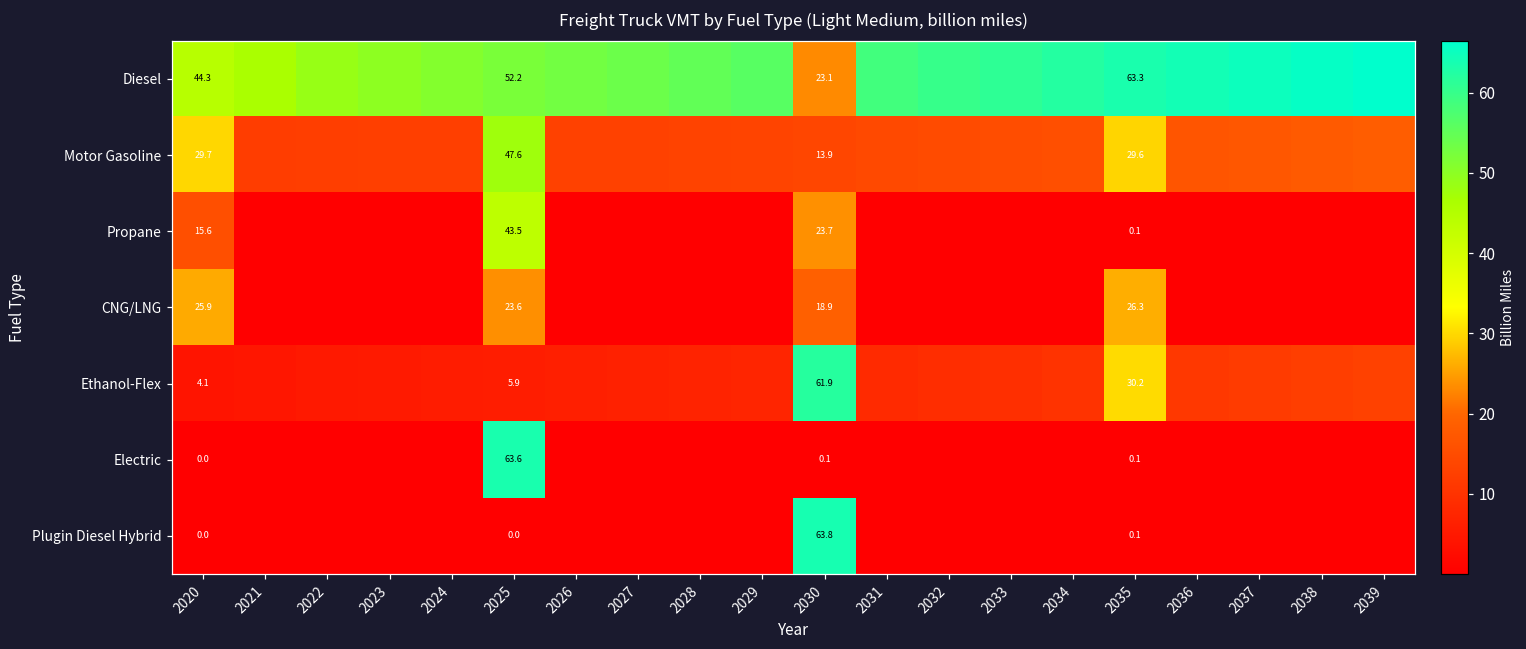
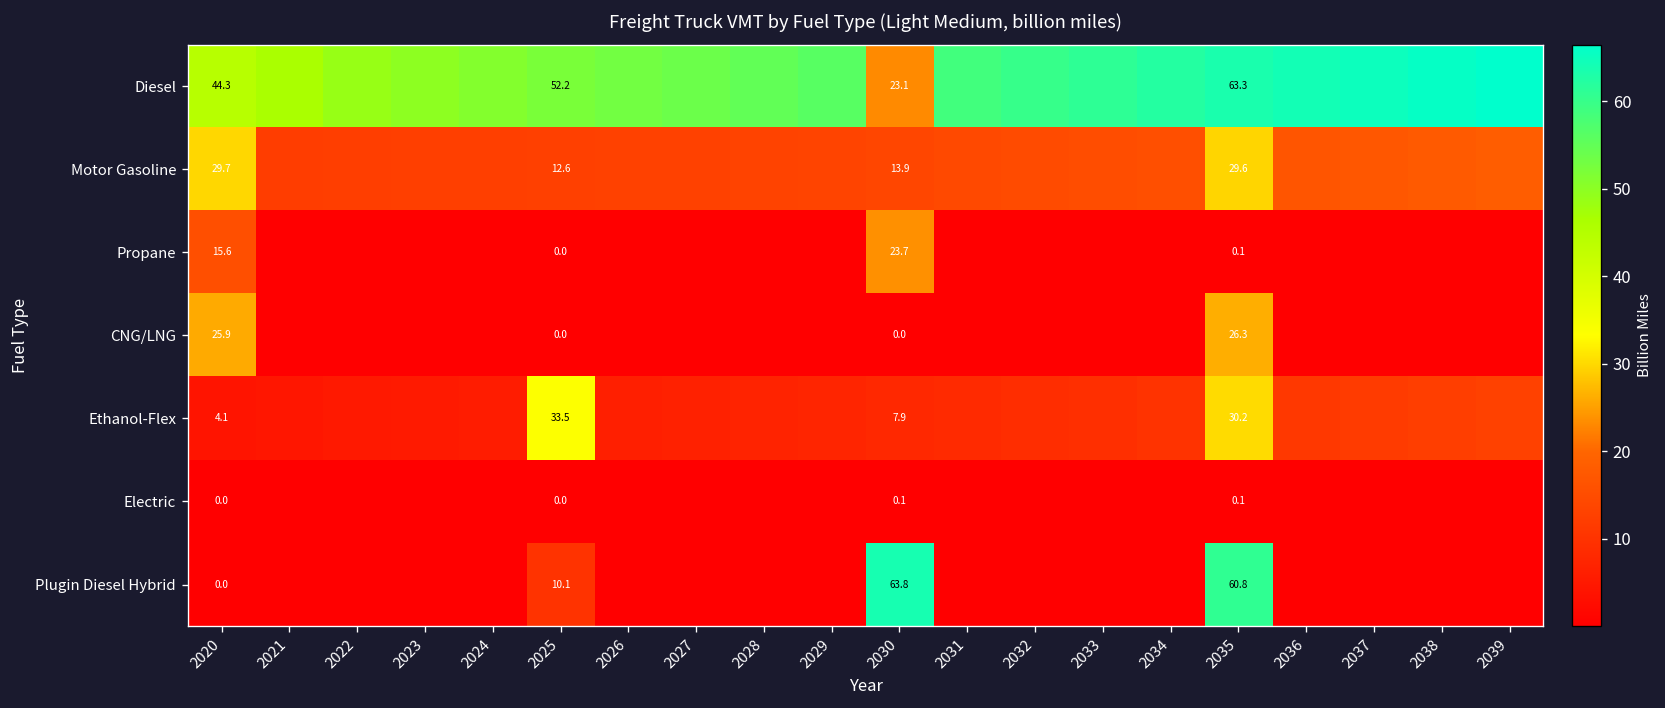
Motor Gasoline, 2025: 47.6 -> 12.6
Propane, 2025: 43.5 -> 0.0
CNG/LNG, 2025: 23.6 -> 0.0
CNG/LNG, 2030: 18.9 -> 0.0
Ethanol-Flex, 2025: 5.9 -> 33.5
Ethanol-Flex, 2030: 61.9 -> 7.9
Electric, 2025: 63.6 -> 0.0
Plugin Diesel Hybrid, 2025: 0.0 -> 10.1
Plugin Diesel Hybrid, 2035: 0.1 -> 60.8
